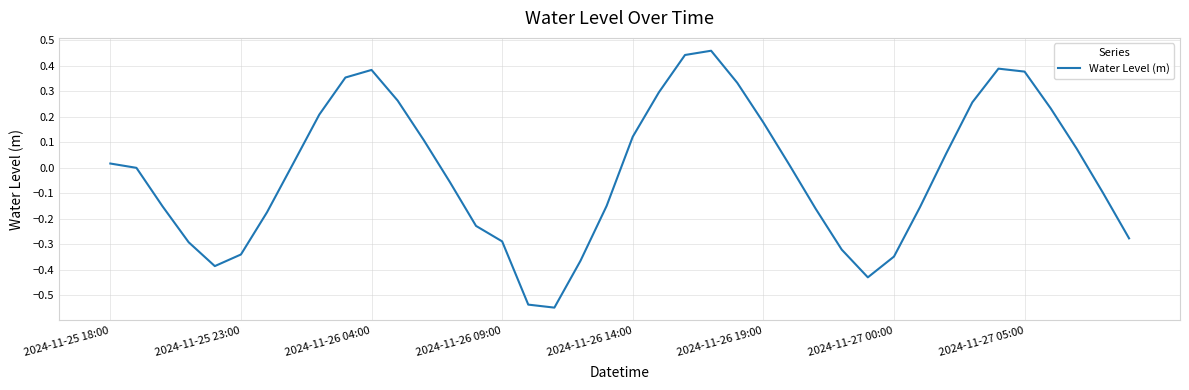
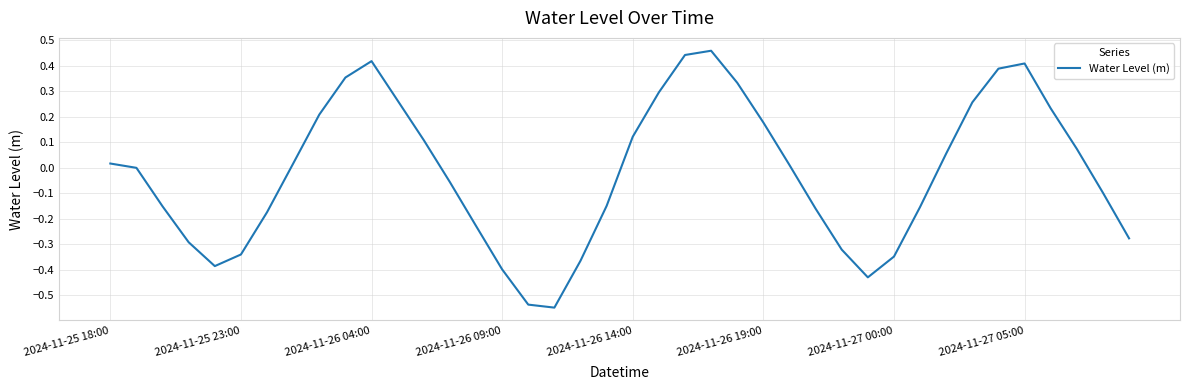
2024-11-26 04:00: 0.38 -> 0.42
2024-11-26 09:00: -0.29 -> -0.40
2024-11-27 05:00: 0.38 -> 0.41
